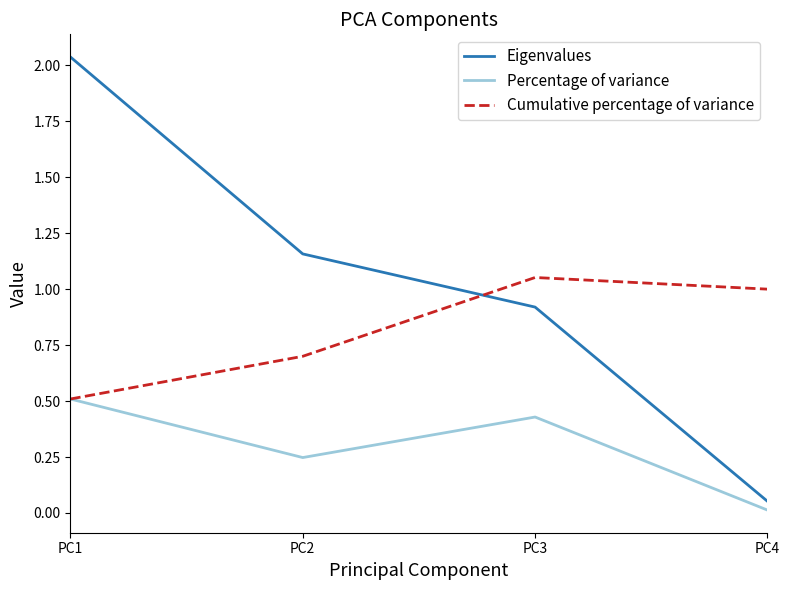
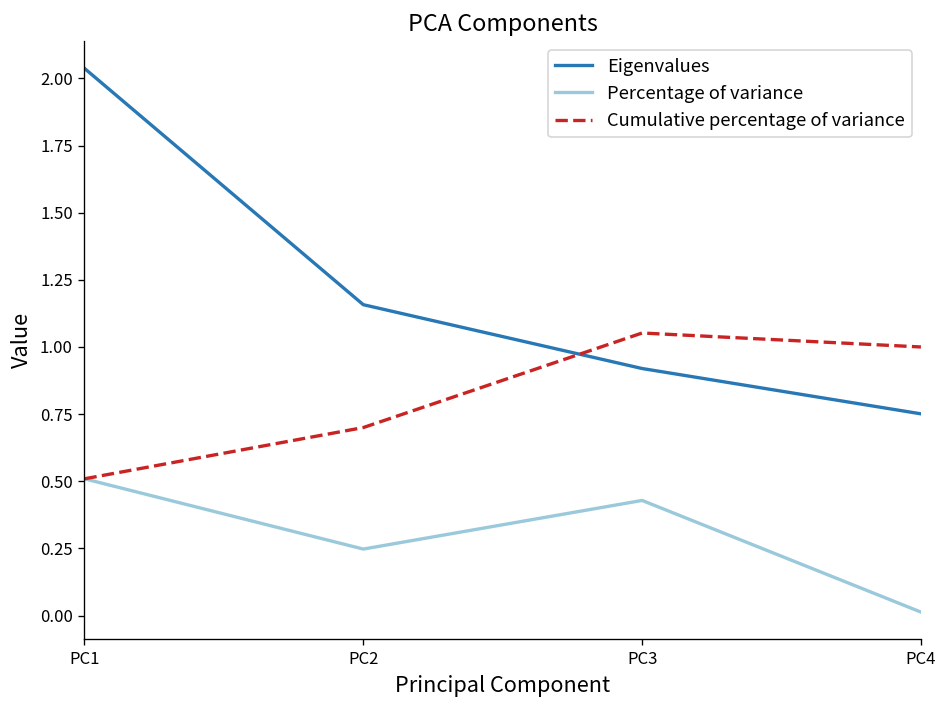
Eigenvalues, PC4: 0.05 -> 0.75
